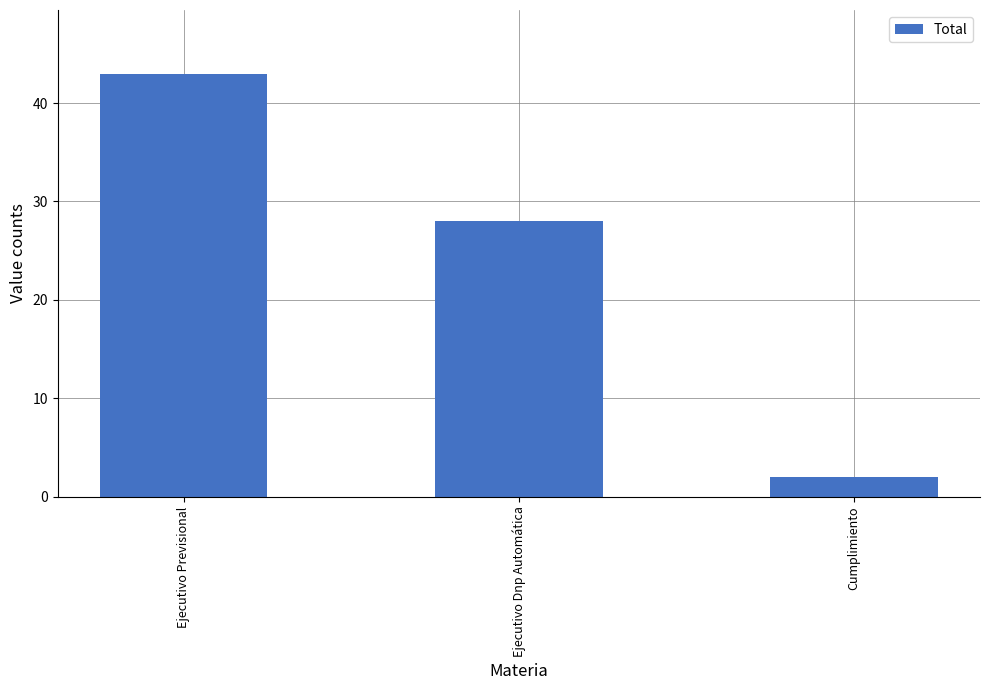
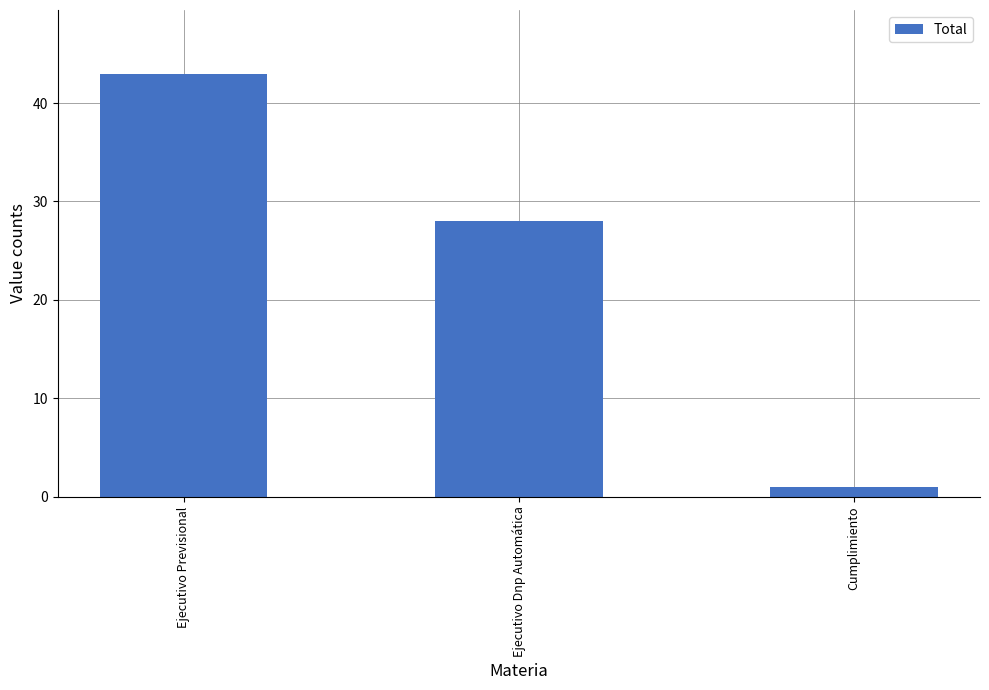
Cumplimiento: 2 -> 1
